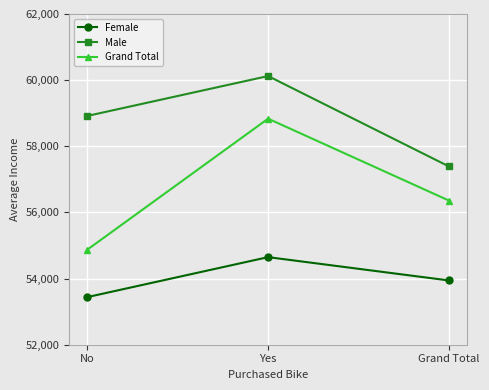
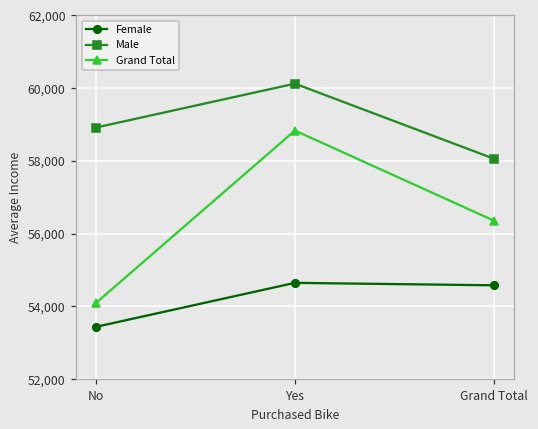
Grand Total, No: 54,900 -> 54,100
Female, Grand Total: 53,900 -> 54,600
Male, Grand Total: 57,400 -> 58,100
